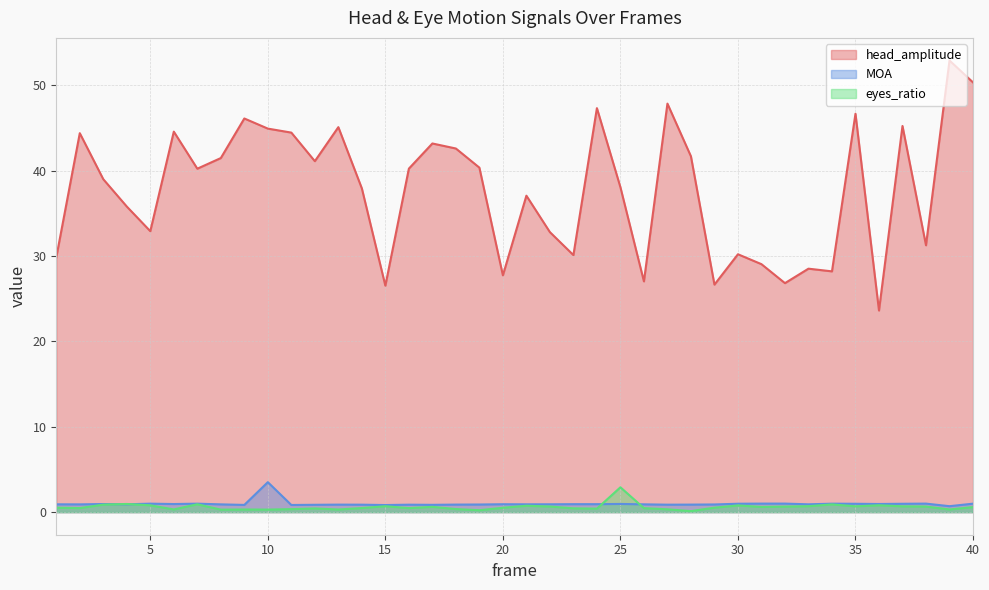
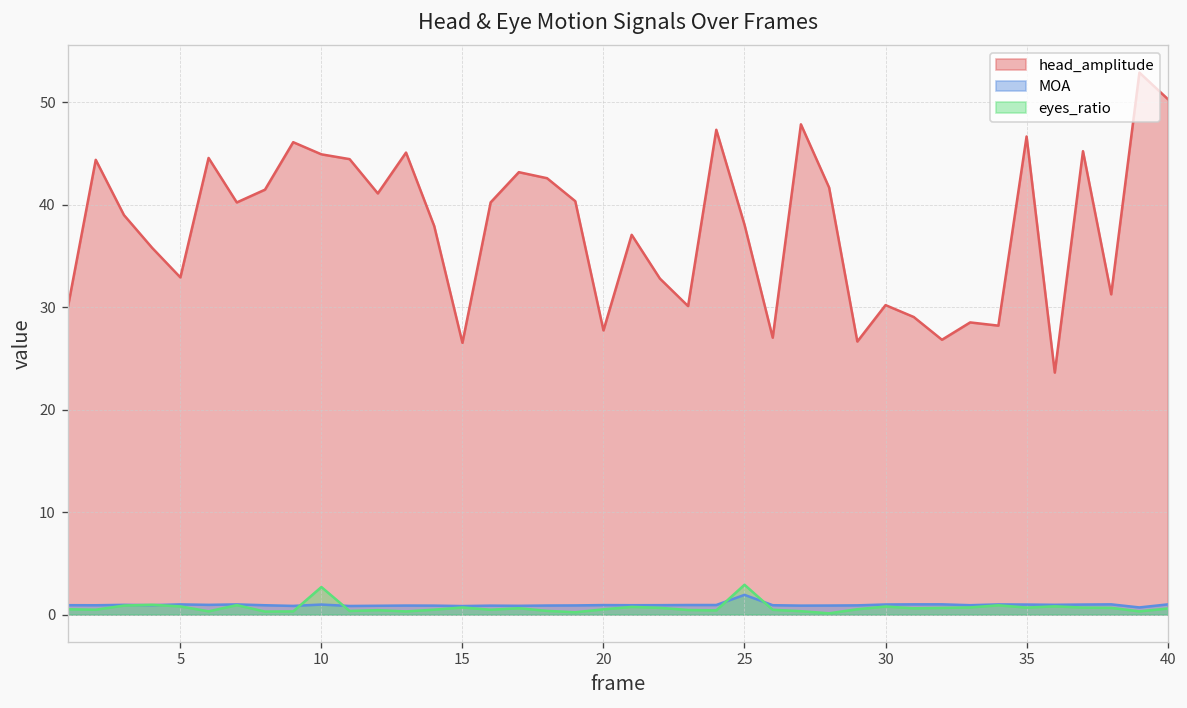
MOA, 10: 4 -> 1
eyes_ratio, 10: 0 -> 3
MOA, 25: 1 -> 2
